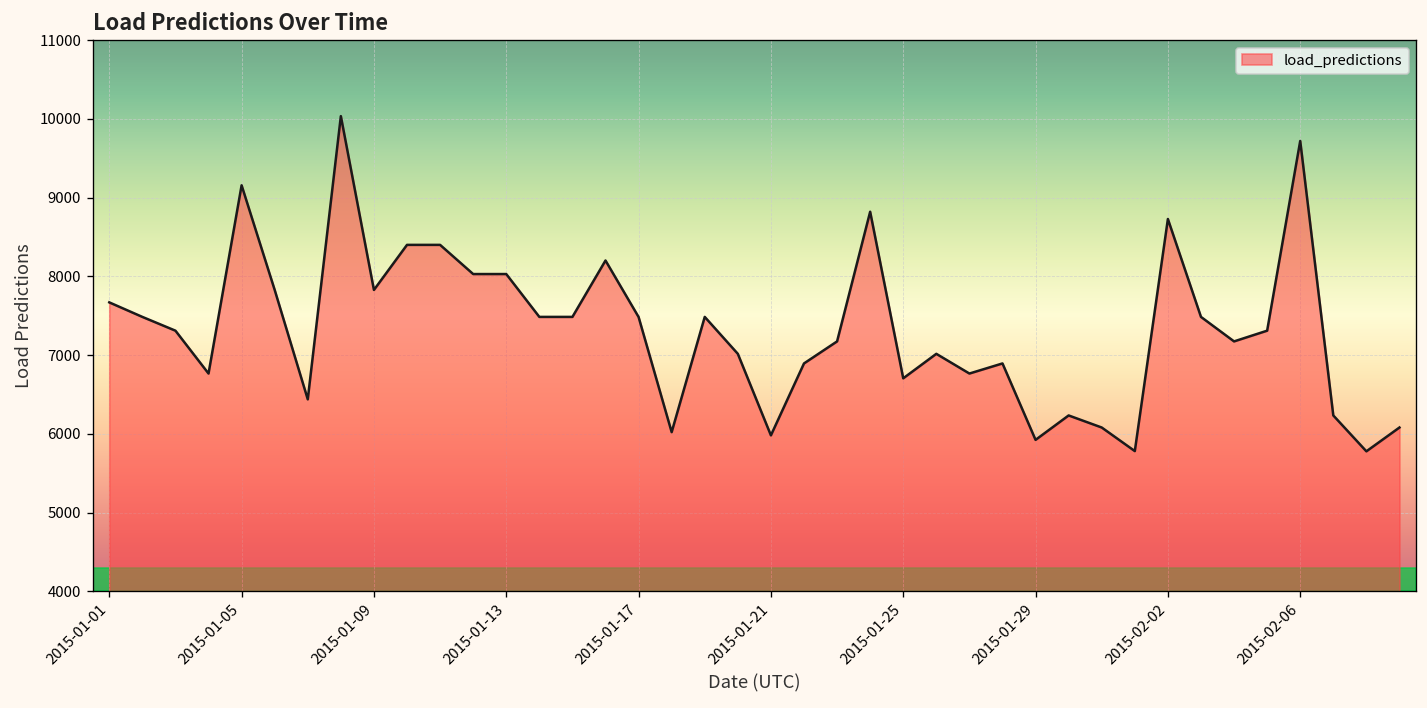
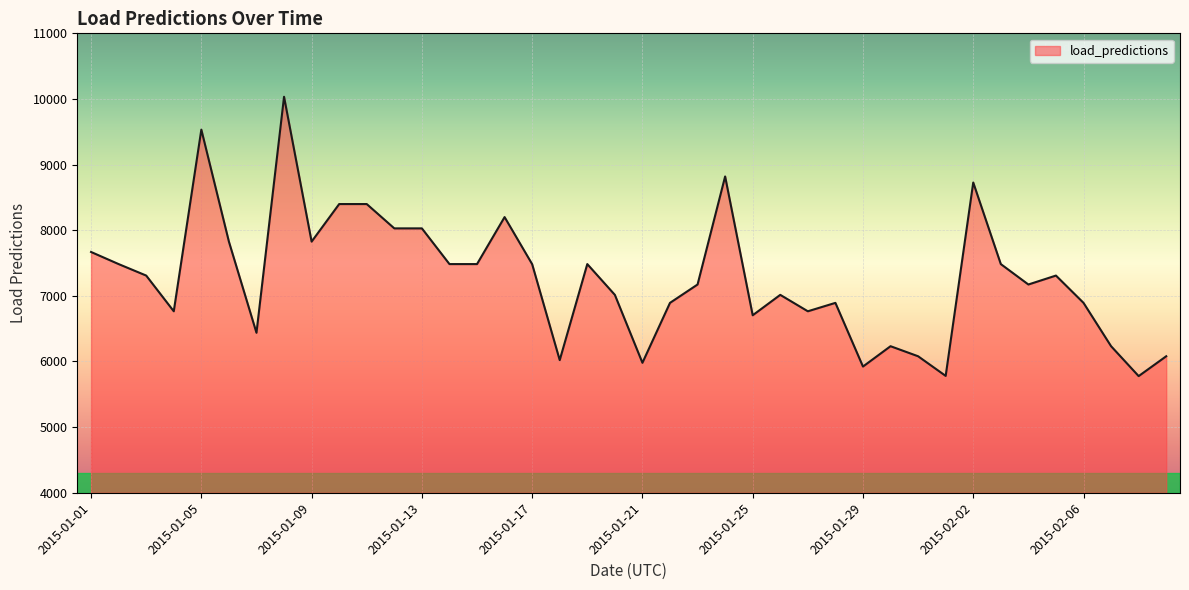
2015-01-05: 9200 -> 9500
2015-02-06: 9700 -> 6900
